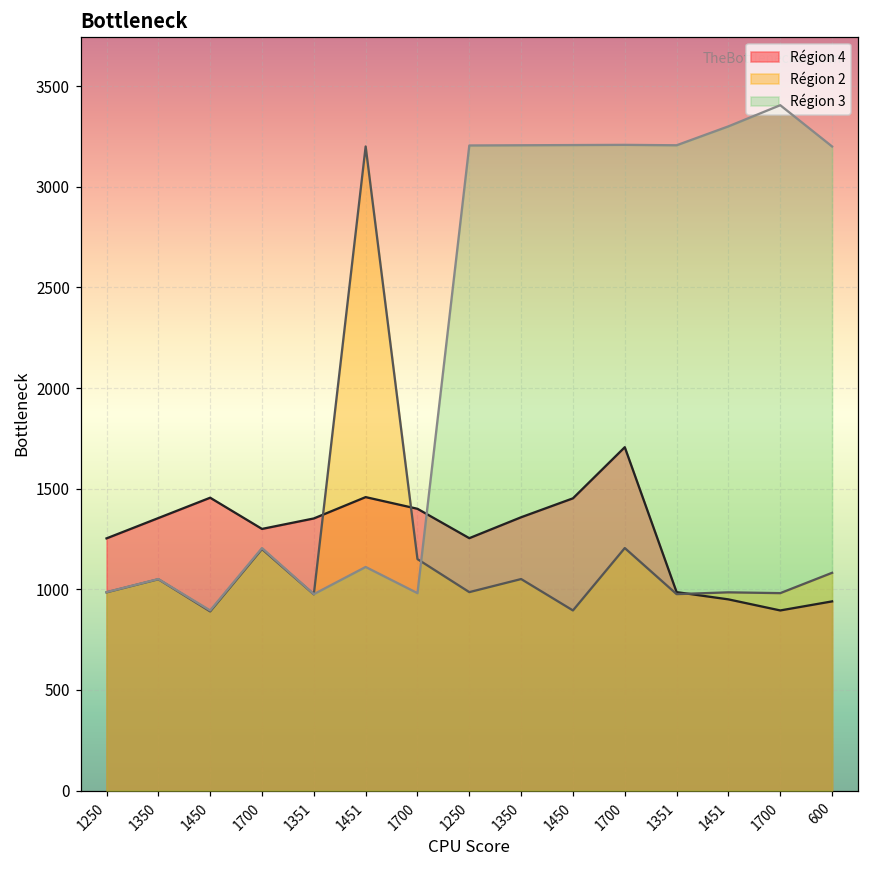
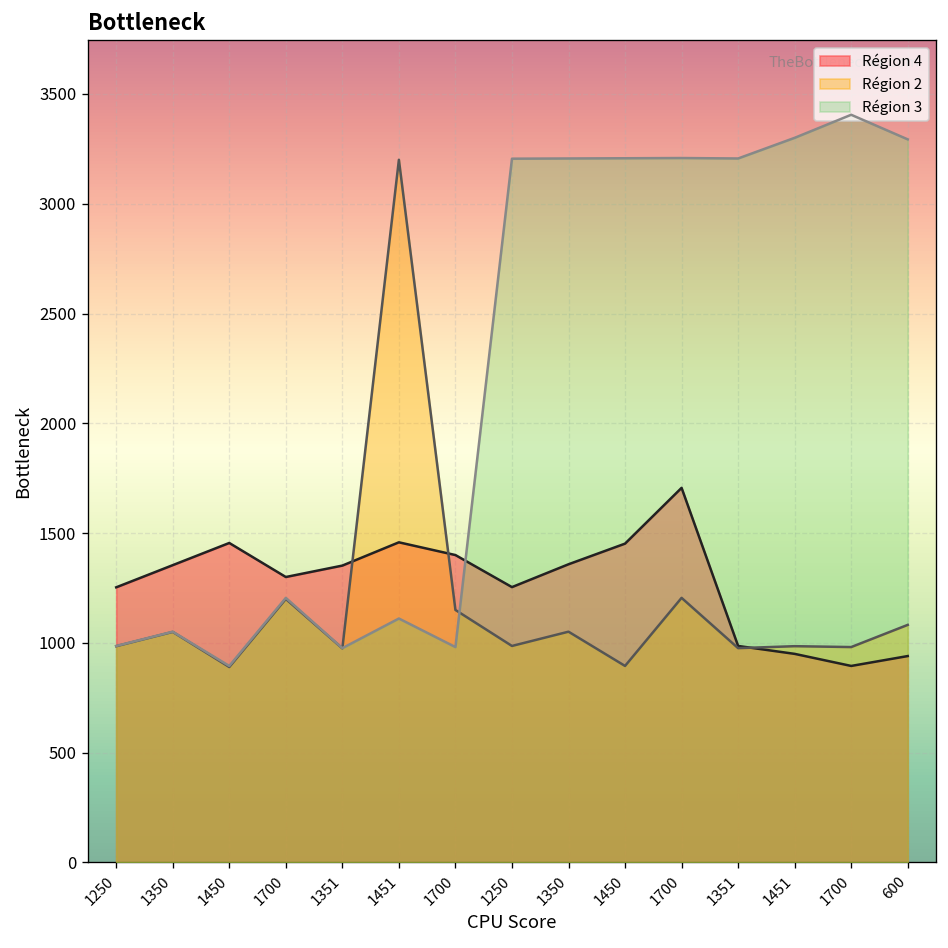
Région 3, 600: 3200 -> 3290
